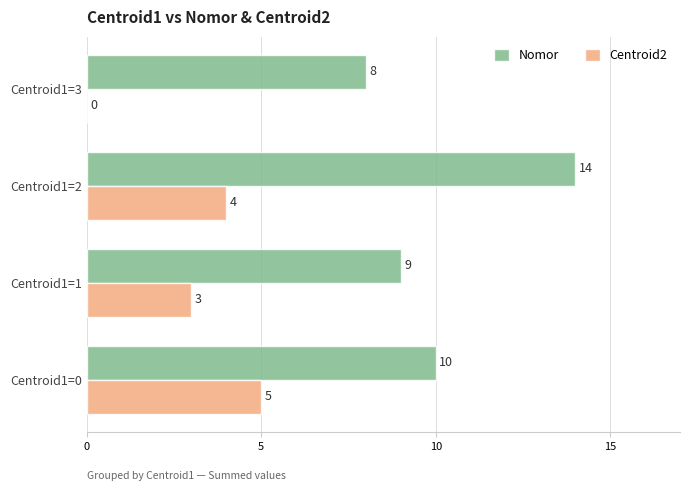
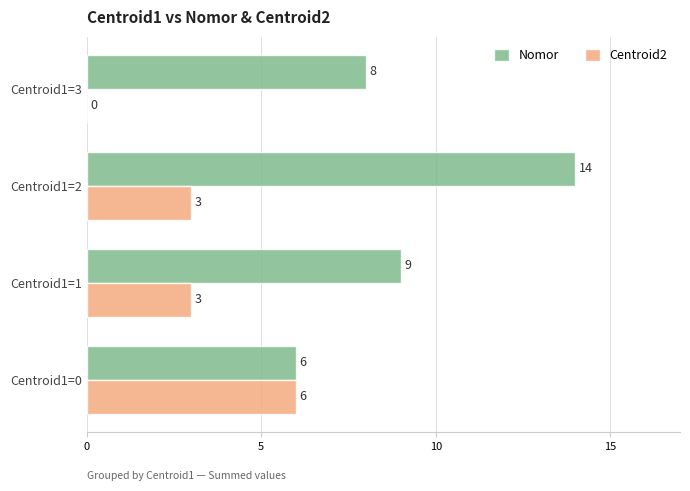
Centroid2, Centroid1=2: 4 -> 3
Nomor, Centroid1=0: 10 -> 6
Centroid2, Centroid1=0: 5 -> 6
